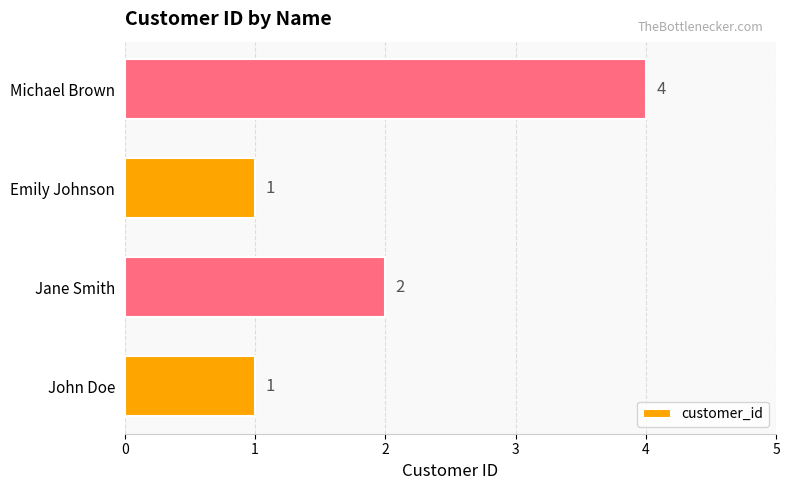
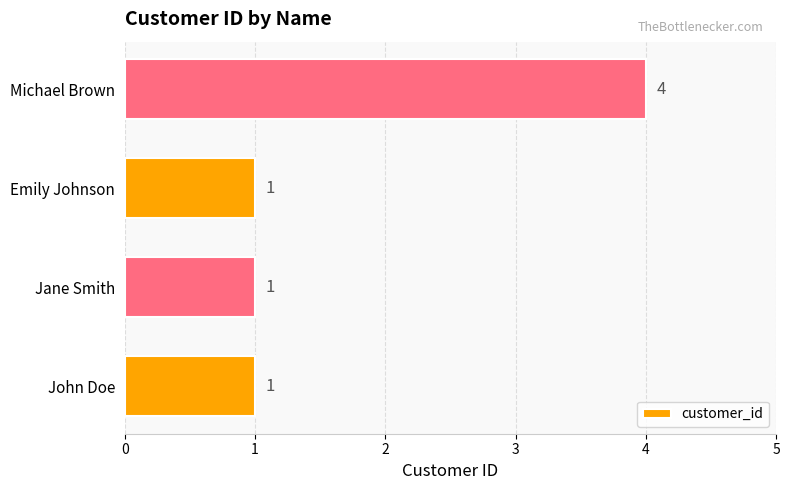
Jane Smith: 2 -> 1
